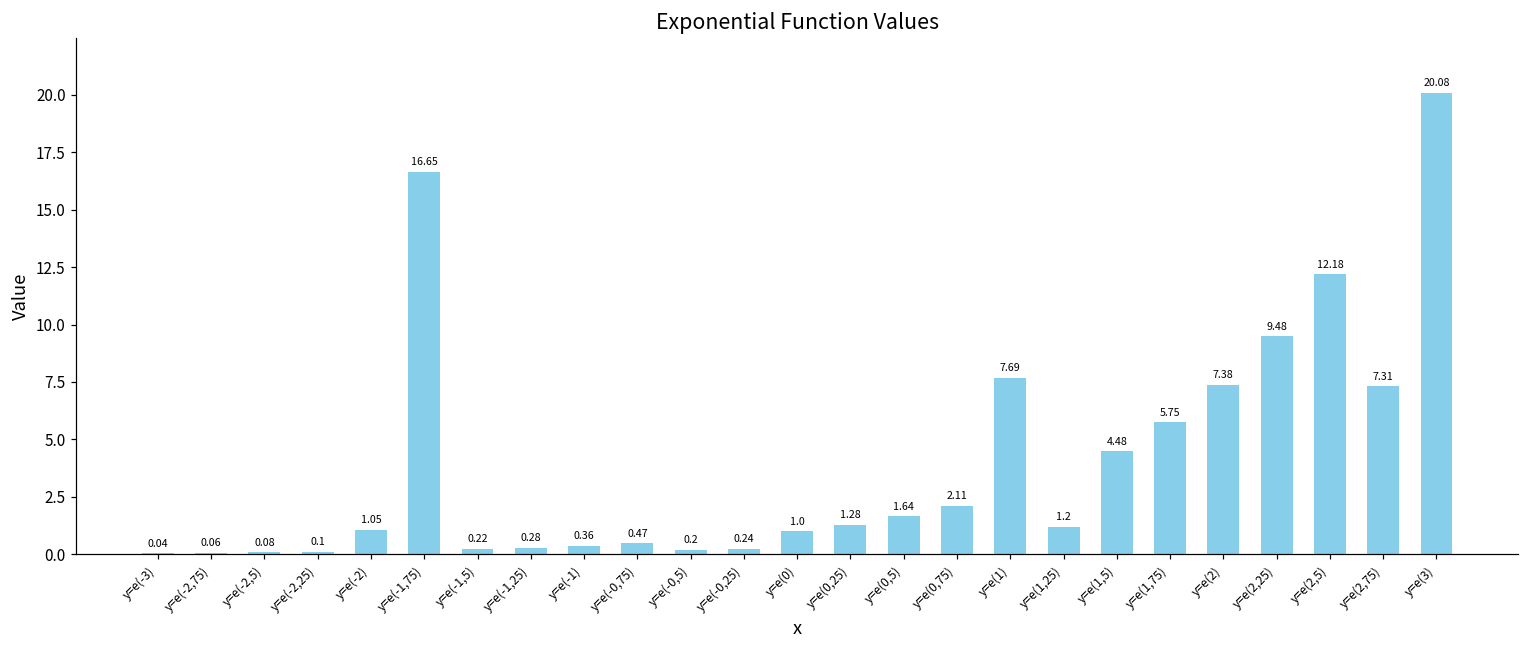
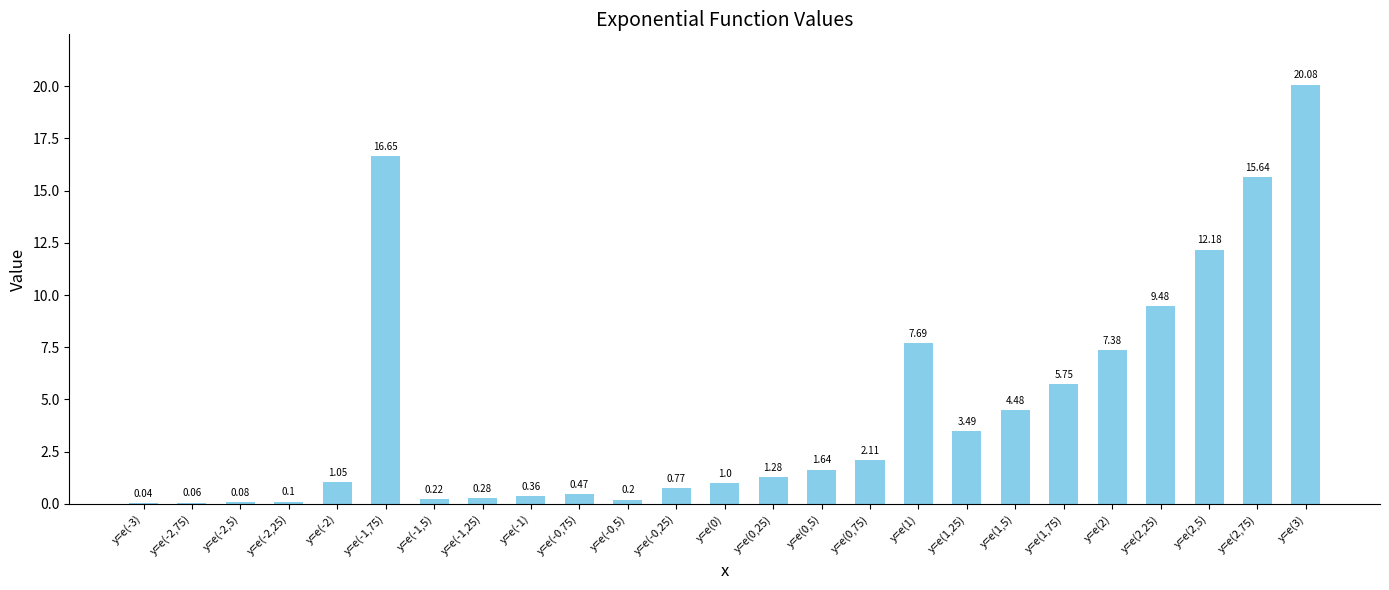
y=e(-0,25): 0.24 -> 0.77
y=e(1,25): 1.2 -> 3.49
y=e(2,75): 7.31 -> 15.64
